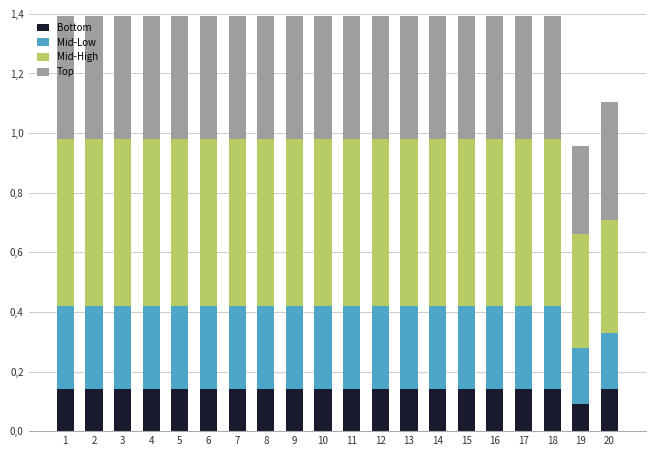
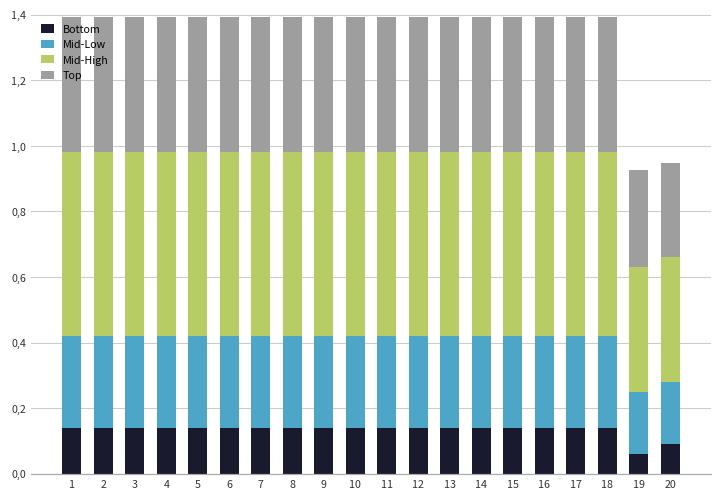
Bottom, 19: 0.9 -> 0.6
Bottom, 20: 1.4 -> 0.9
Top, 20: 3.9 -> 2.9
